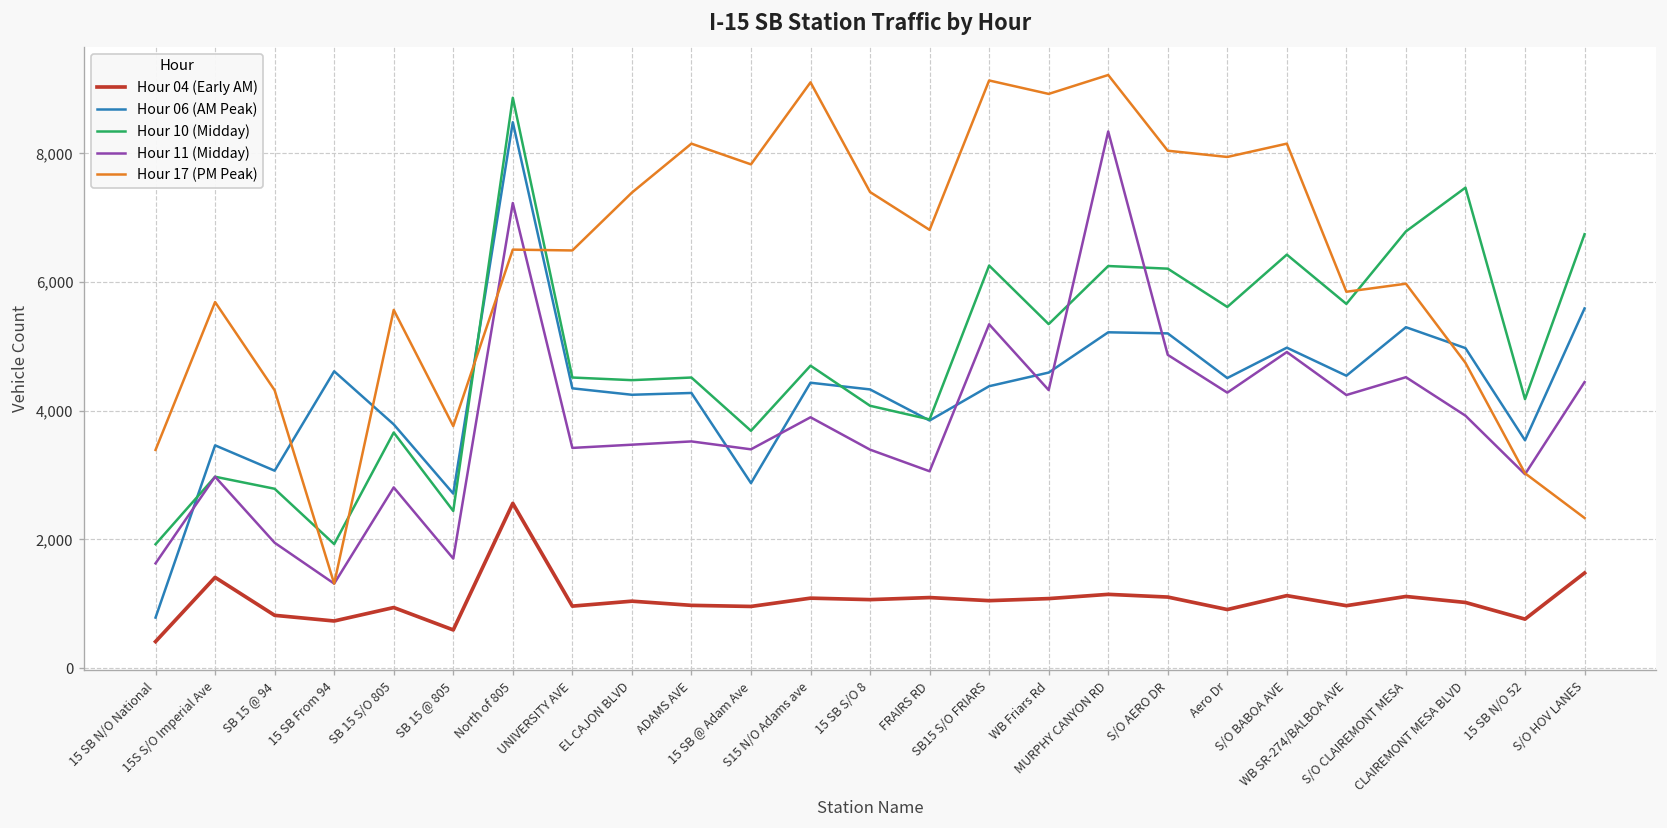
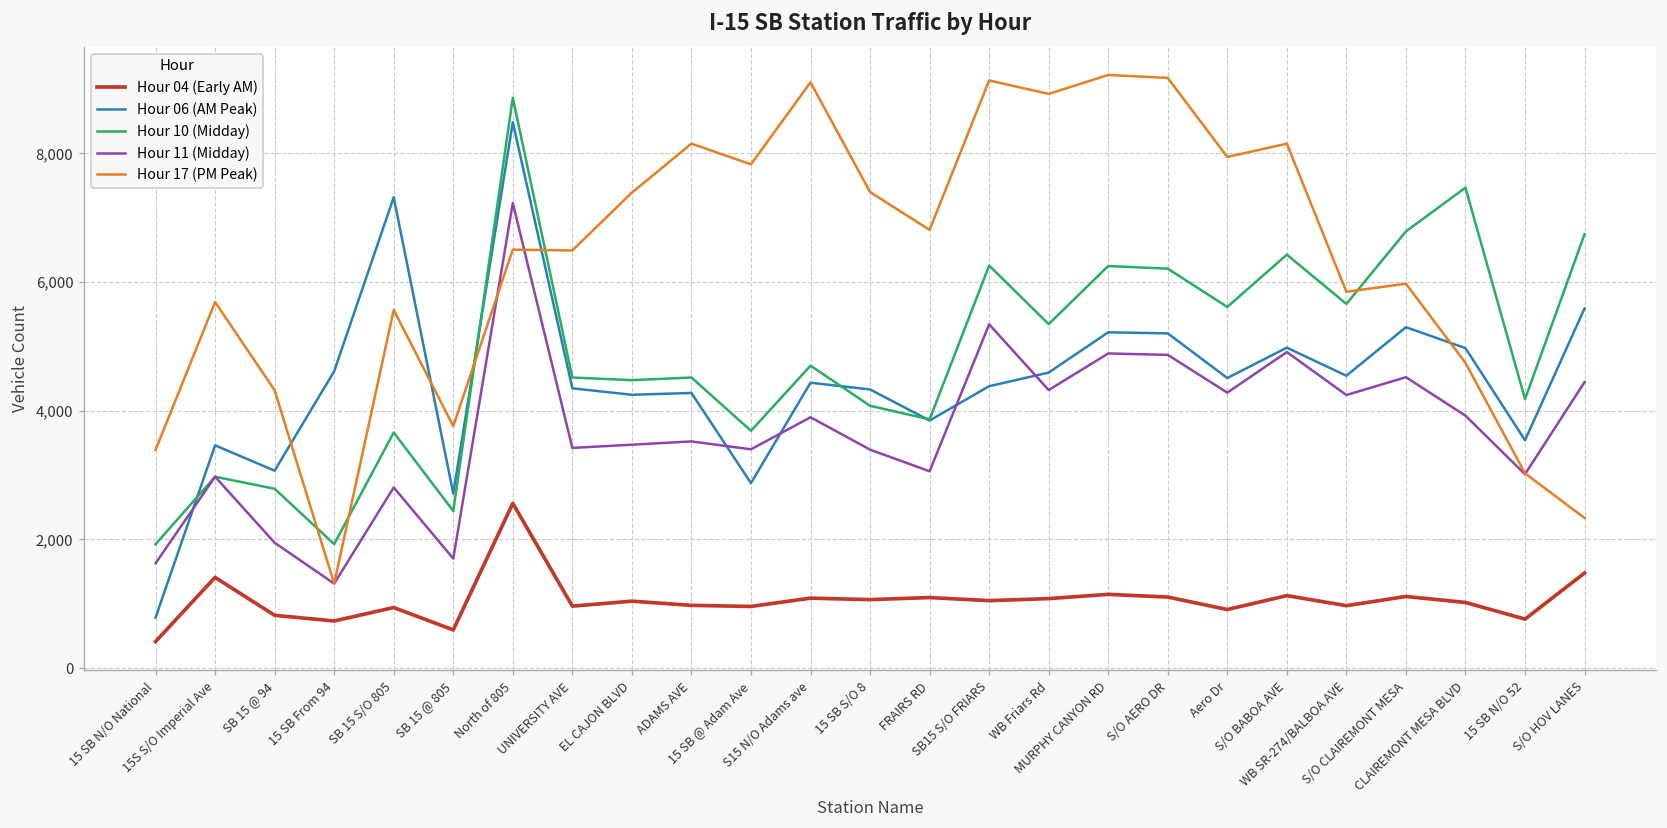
Hour 06 (AM Peak), SB 15 S/O 805: 3,800 -> 7,300
Hour 11 (Midday), MURPHY CANYON RD: 8,300 -> 4,900
Hour 17 (PM Peak), S/O AERO DR: 8,000 -> 9,200
